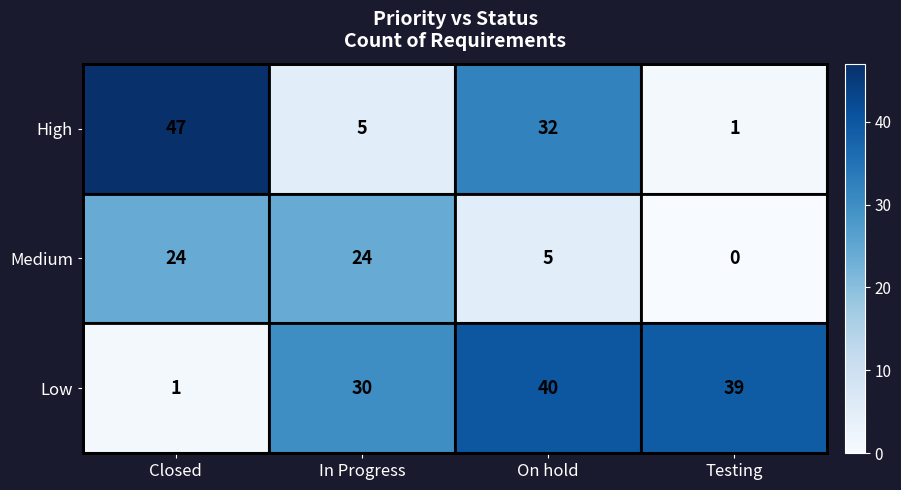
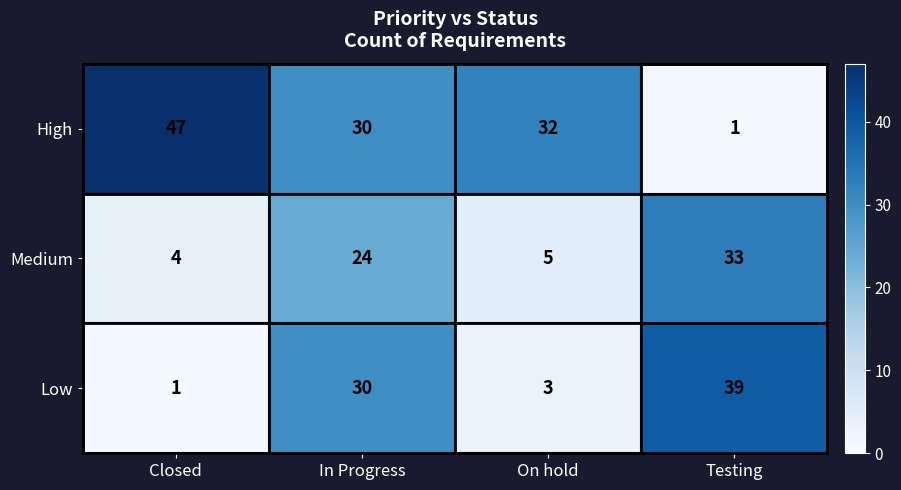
High, In Progress: 5 -> 30
Medium, Closed: 24 -> 4
Medium, Testing: 0 -> 33
Low, On hold: 40 -> 3
